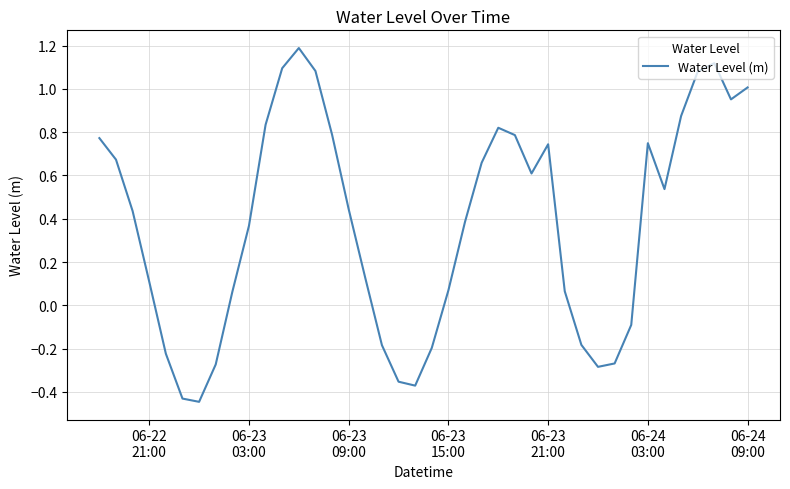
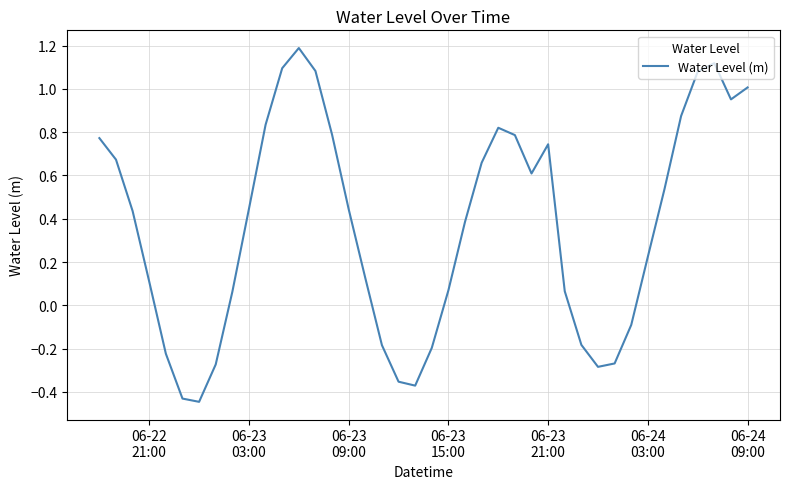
06-23 03:00: 0.37 -> 0.45
06-24 03:00: 0.75 -> 0.22
